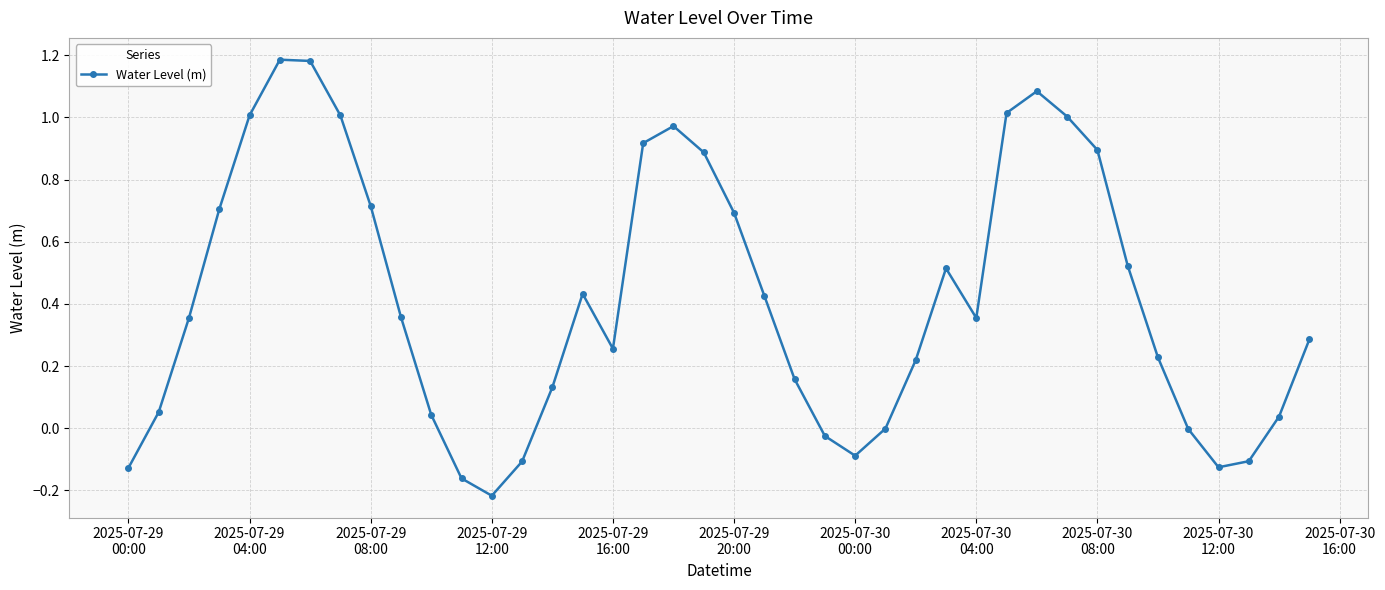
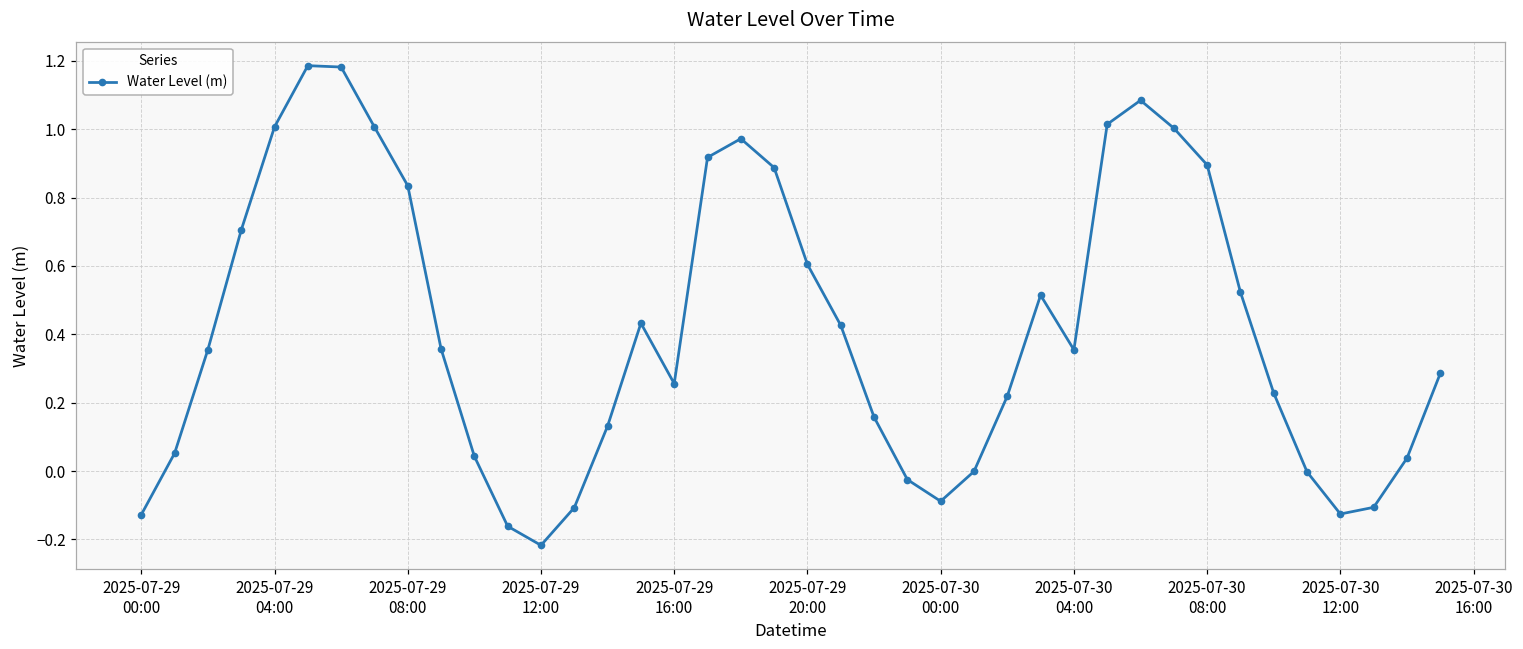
2025-07-29 08:00: 0.72 -> 0.83
2025-07-29 20:00: 0.69 -> 0.60
